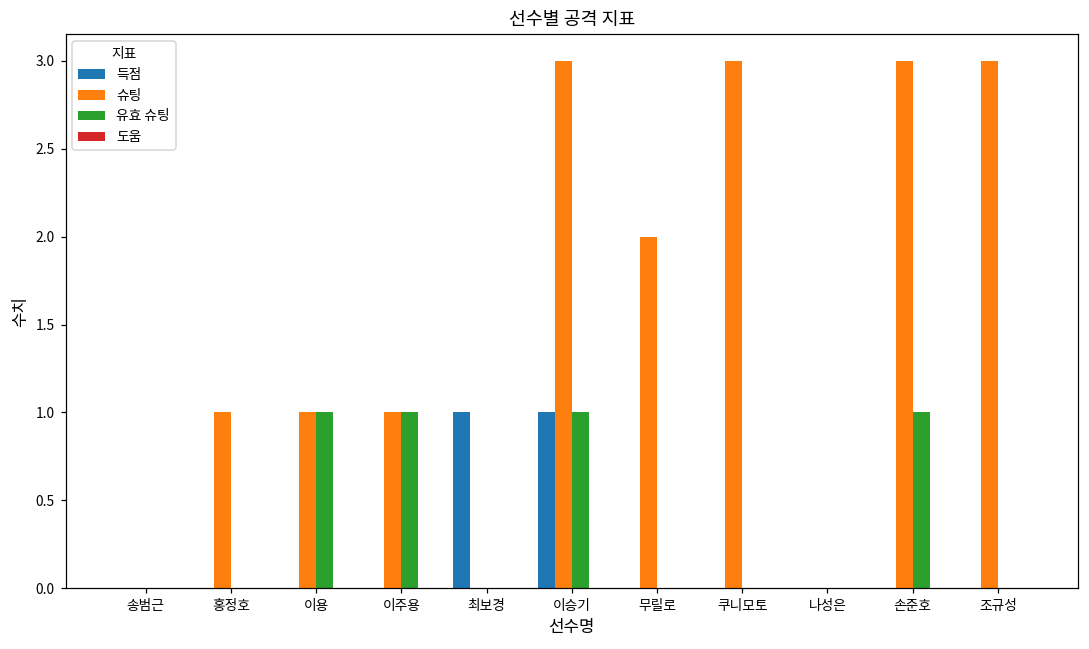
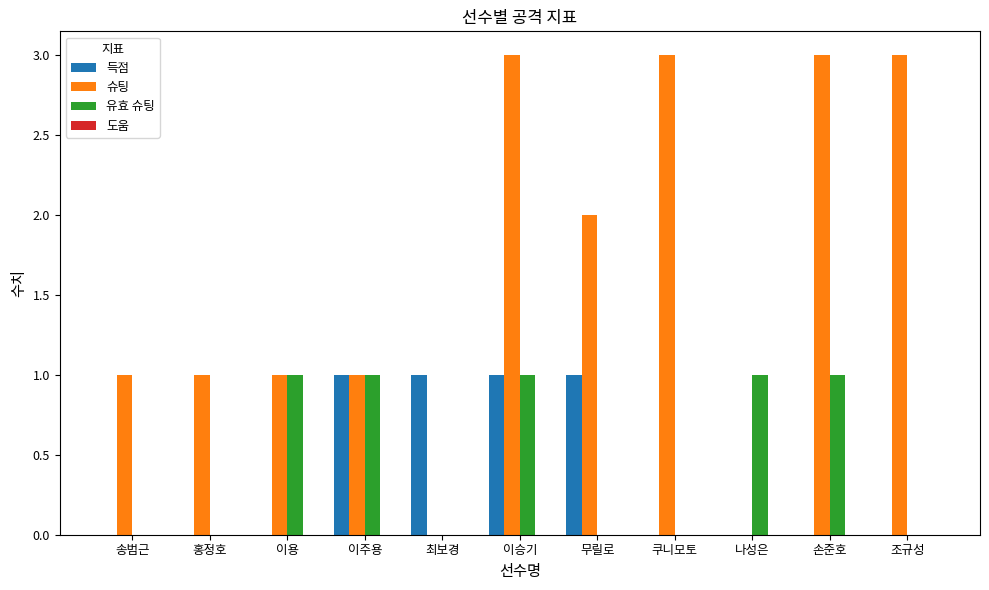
슈팅, 송범근: 0 -> 1
득점, 이주용: 0 -> 1
득점, 무릴로: 0 -> 1
유효 슈팅, 나성은: 0 -> 1
